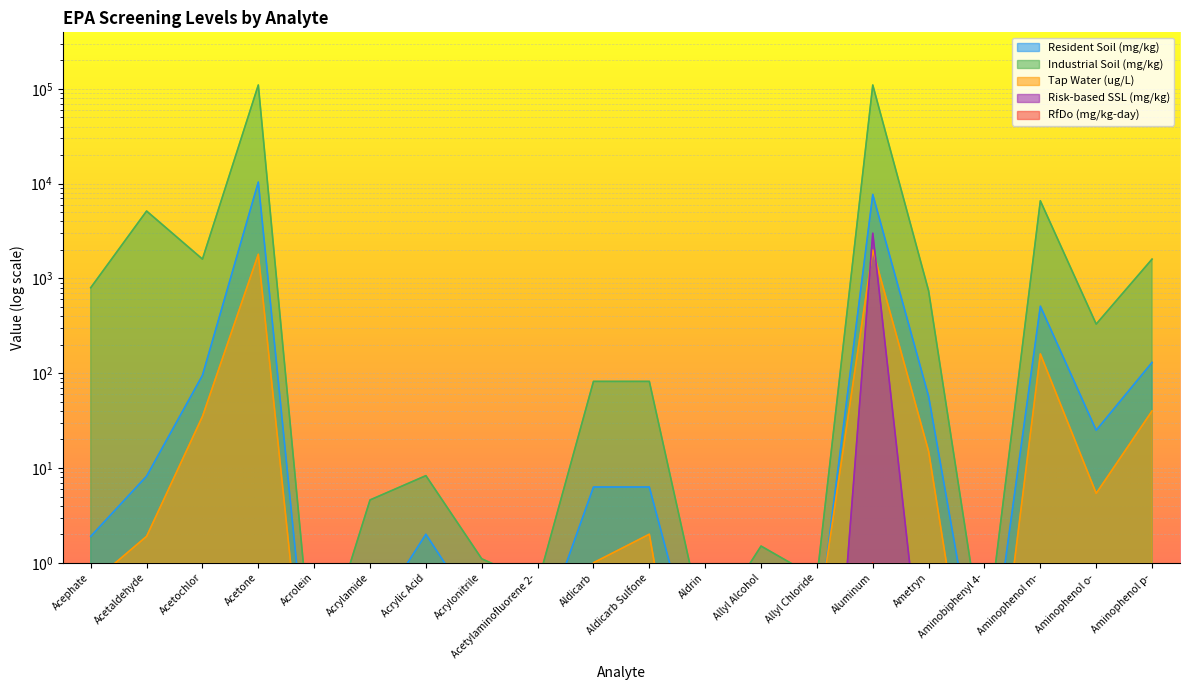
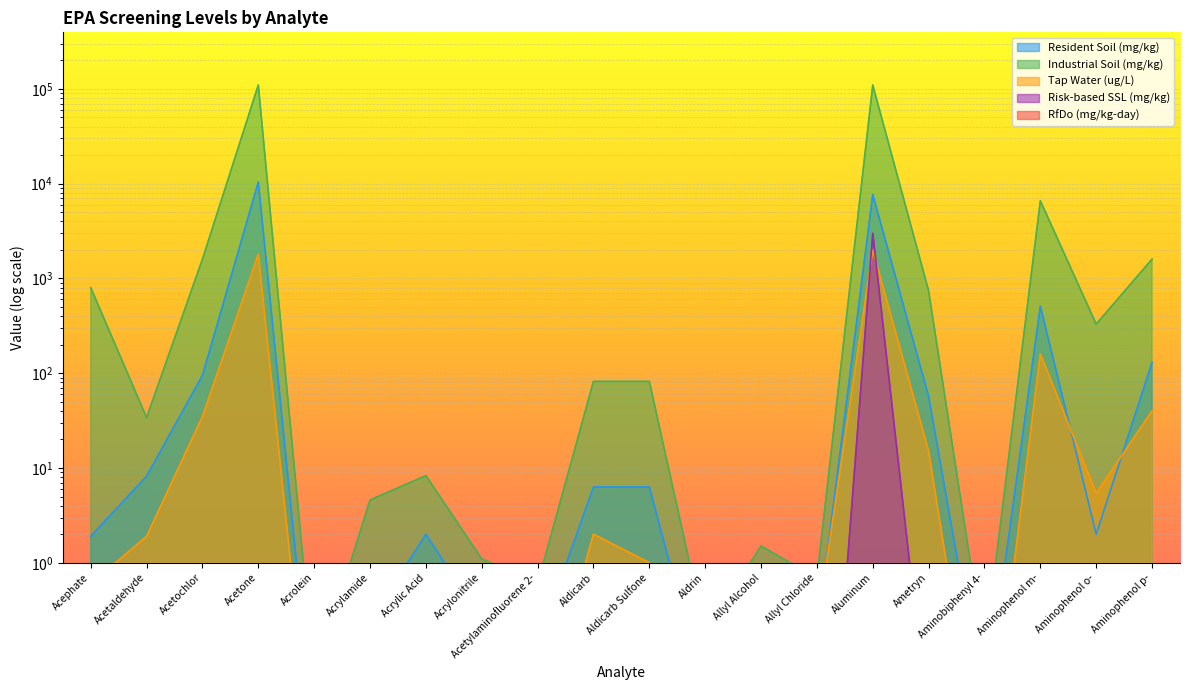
Industrial Soil (mg/kg), Acetaldehyde: 5000 -> 34
Tap Water (ug/L), Aldicarb: 1 -> 2
Tap Water (ug/L), Aldicarb Sulfone: 2 -> 1
Resident Soil (mg/kg), Aminophenol o-: 25 -> 2
